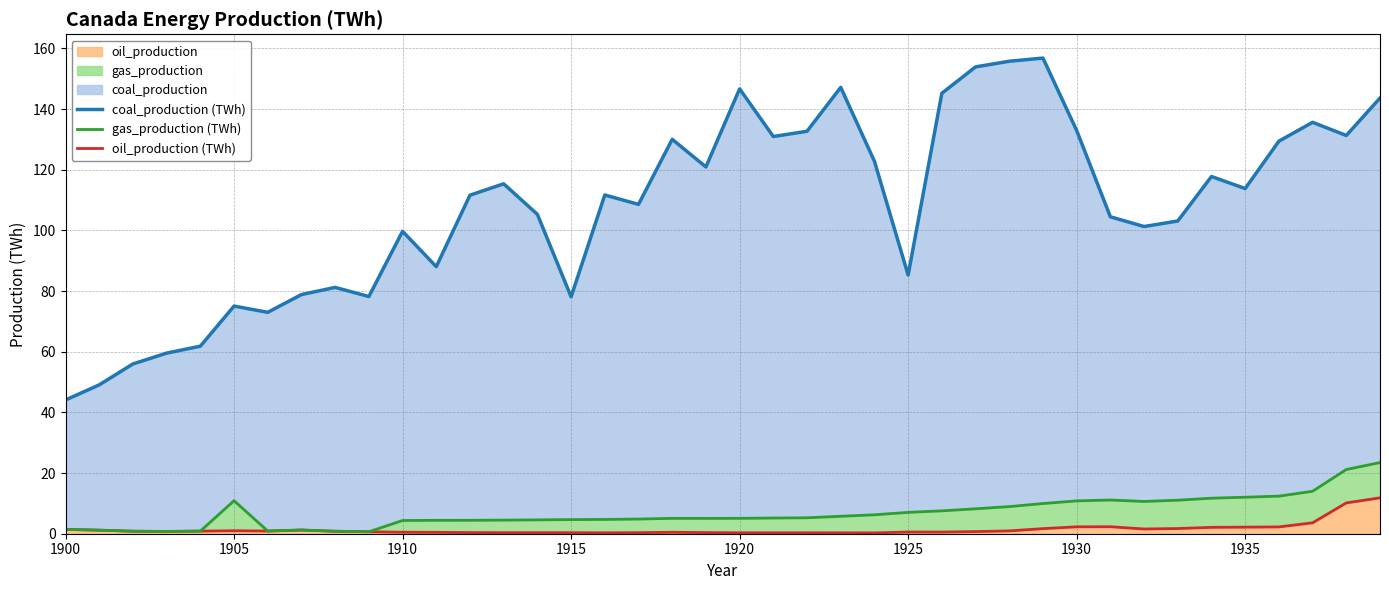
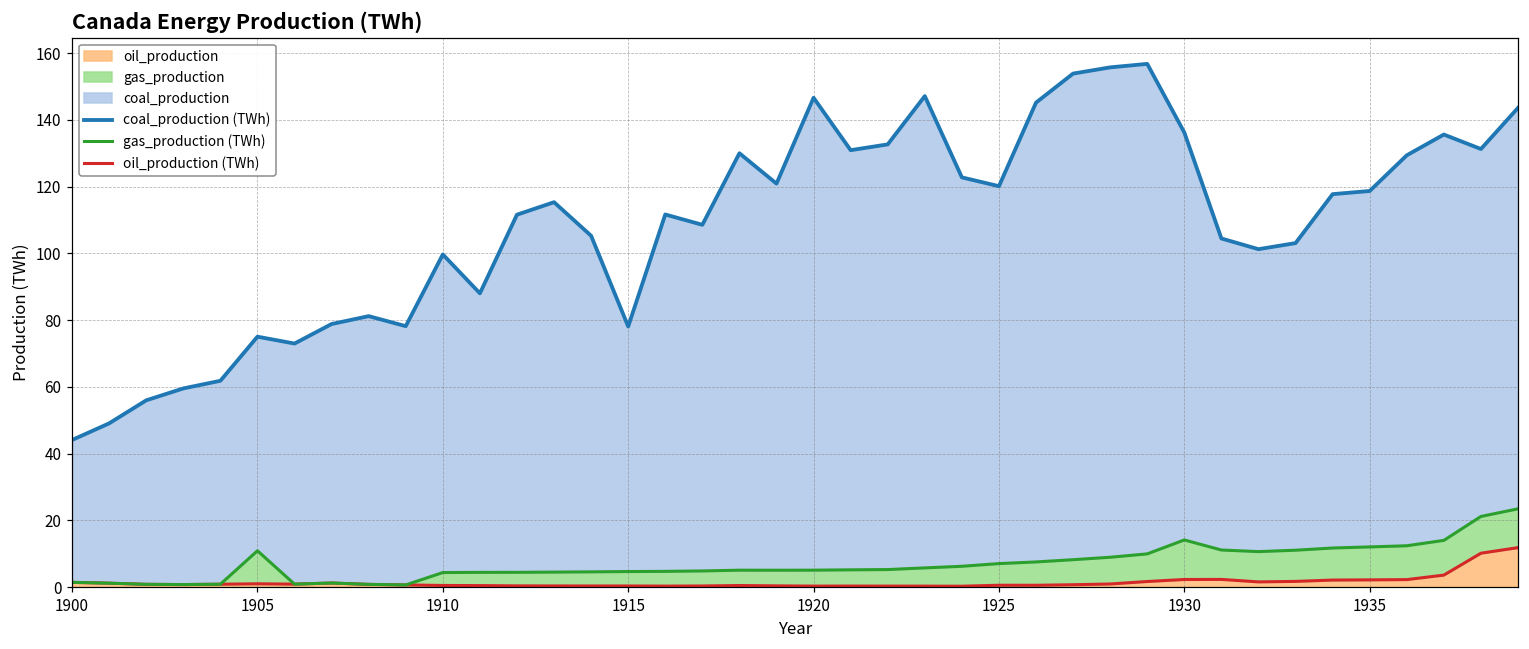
coal_production, 1925: 78 -> 113
gas_production, 1930: 9 -> 12
coal_production, 1935: 102 -> 107
